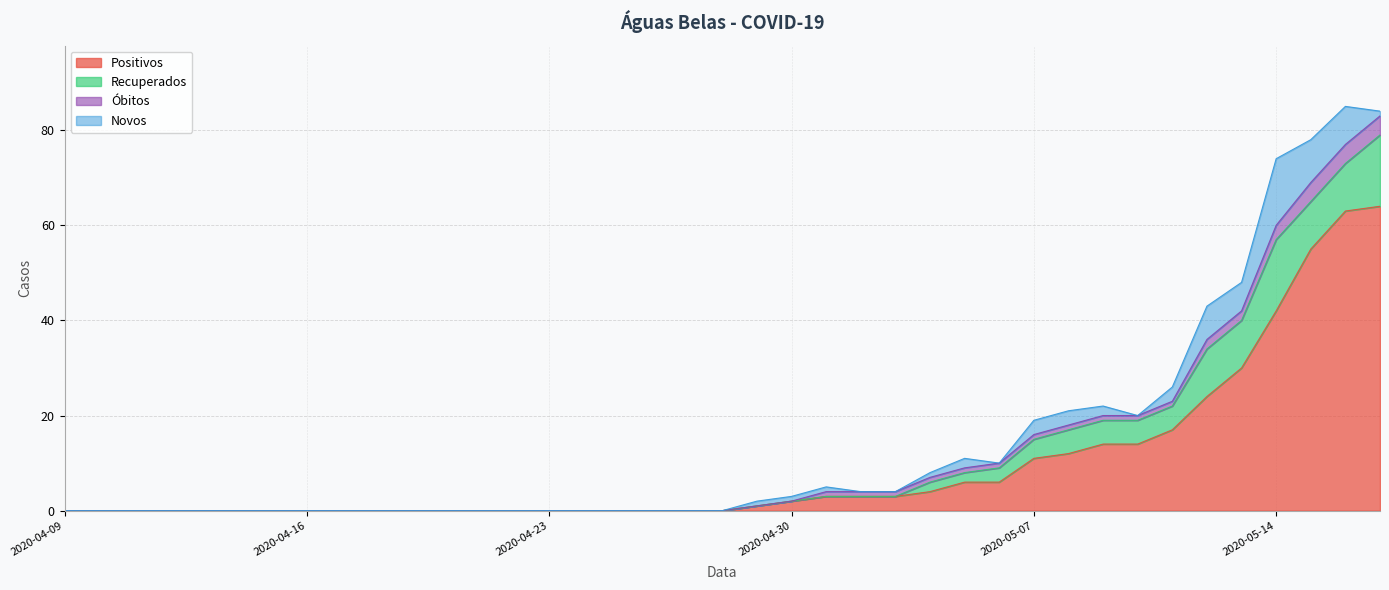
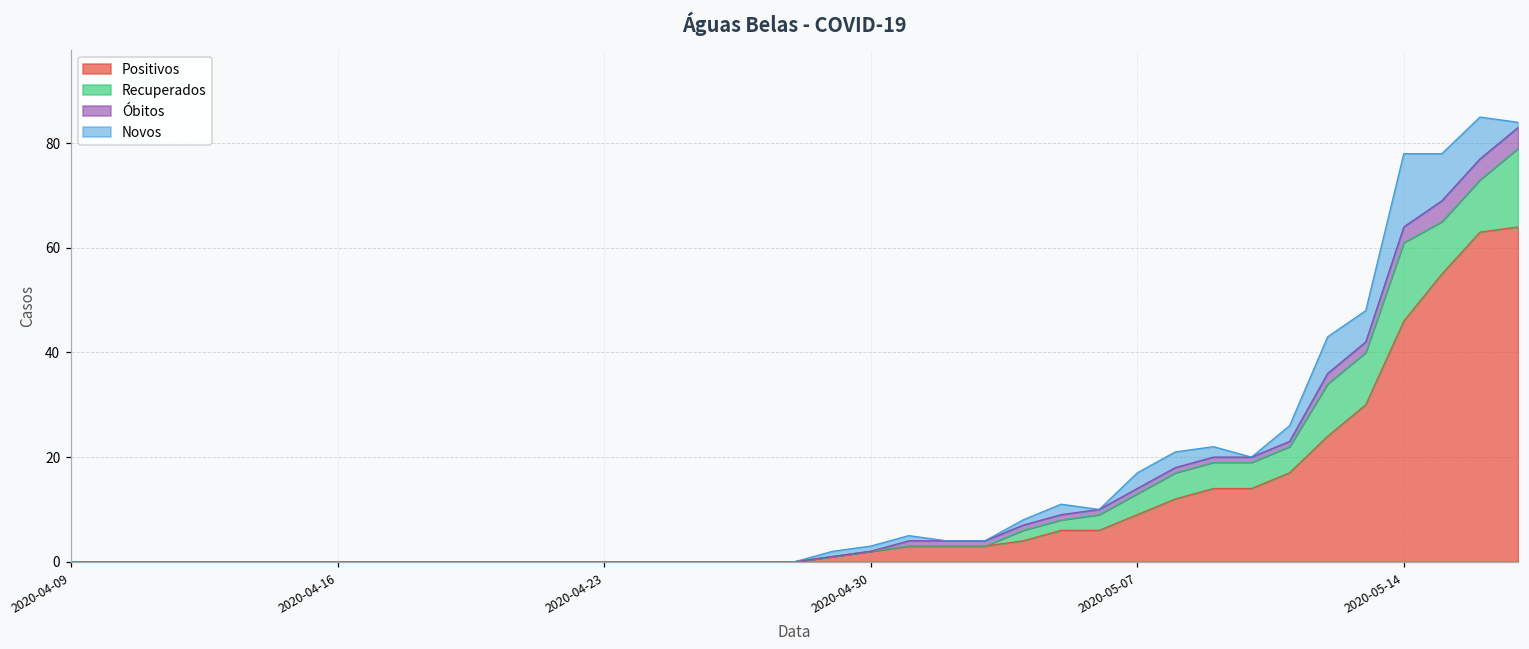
Positivos, 2020-05-07: 11 -> 9
Positivos, 2020-05-14: 42 -> 46
